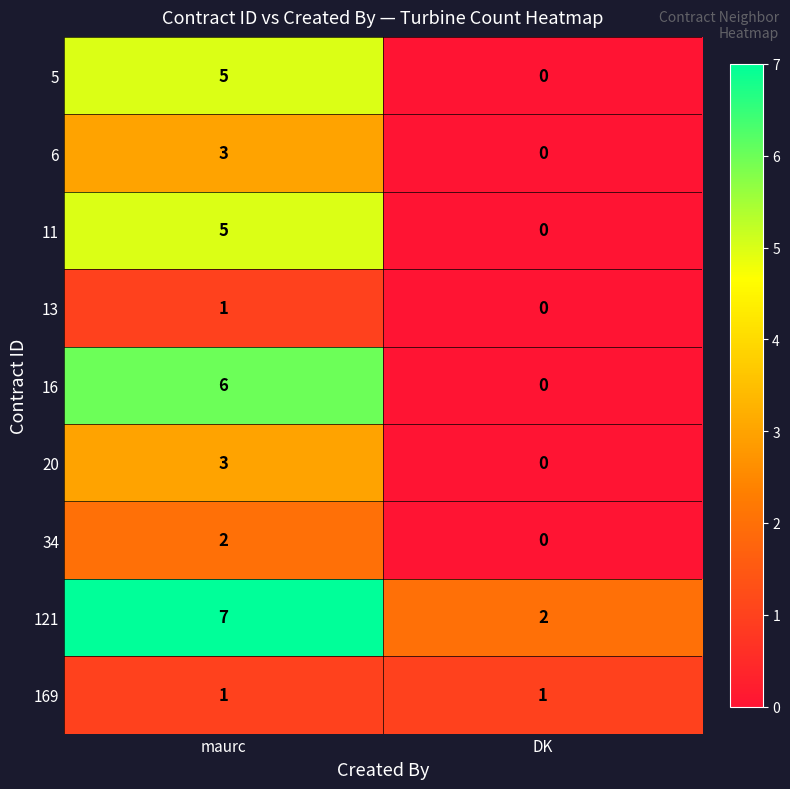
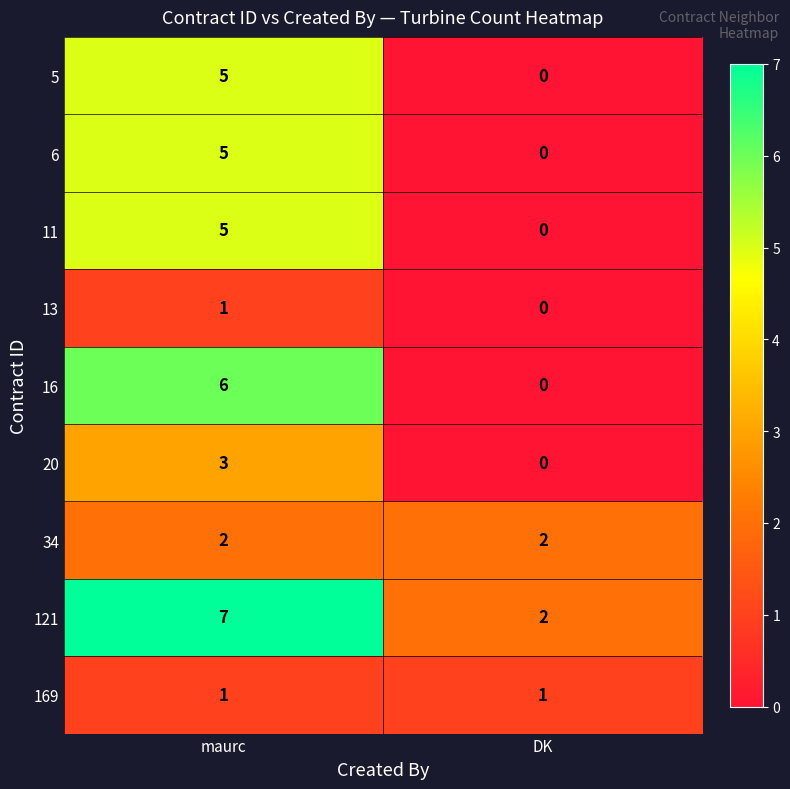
6, maurc: 3 -> 5
34, DK: 0 -> 2
